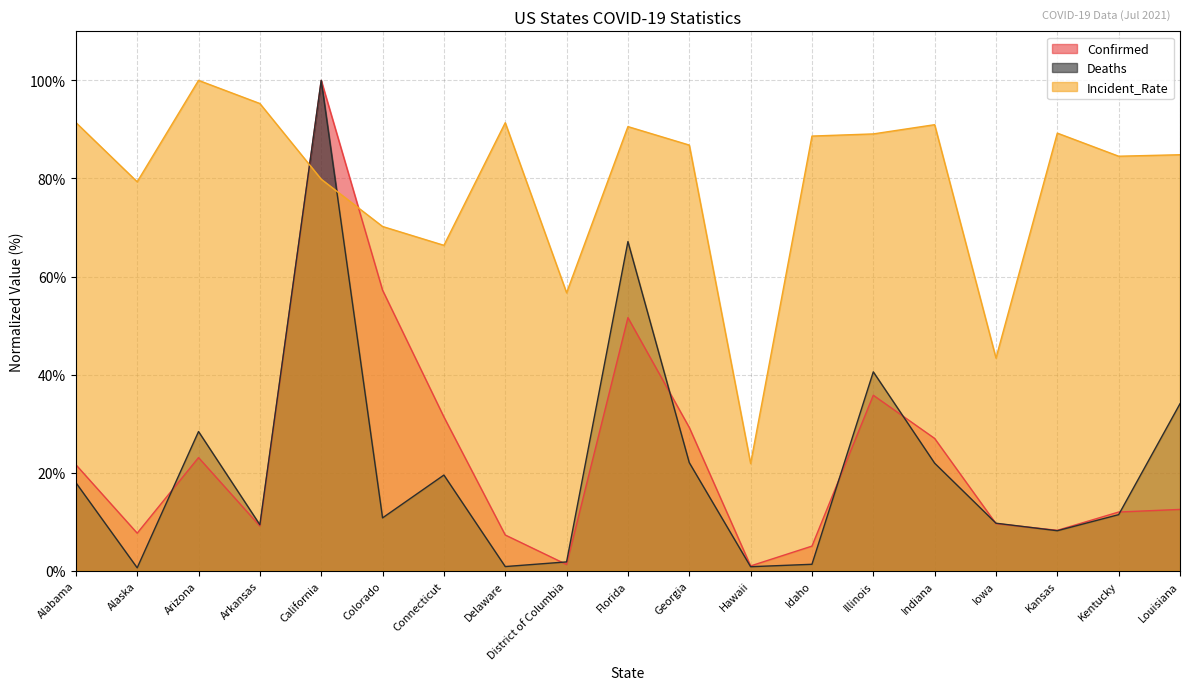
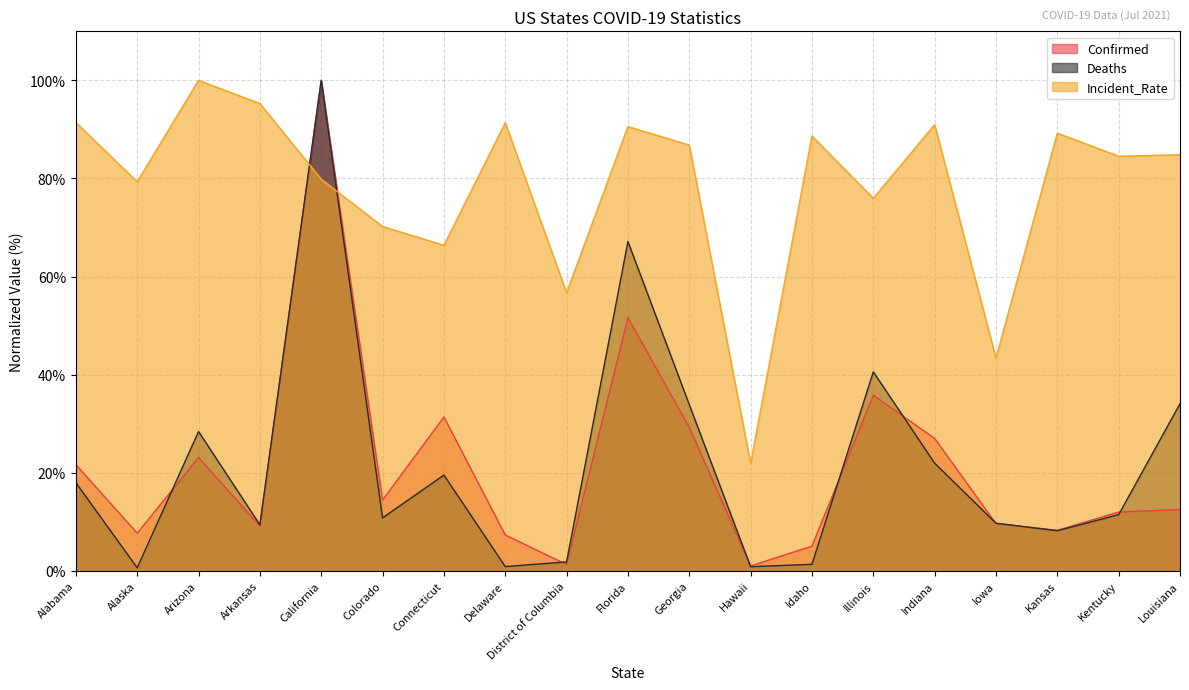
Confirmed, Colorado: 57% -> 14%
Deaths, Georgia: 22% -> 34%
Incident_Rate, Illinois: 89% -> 76%
